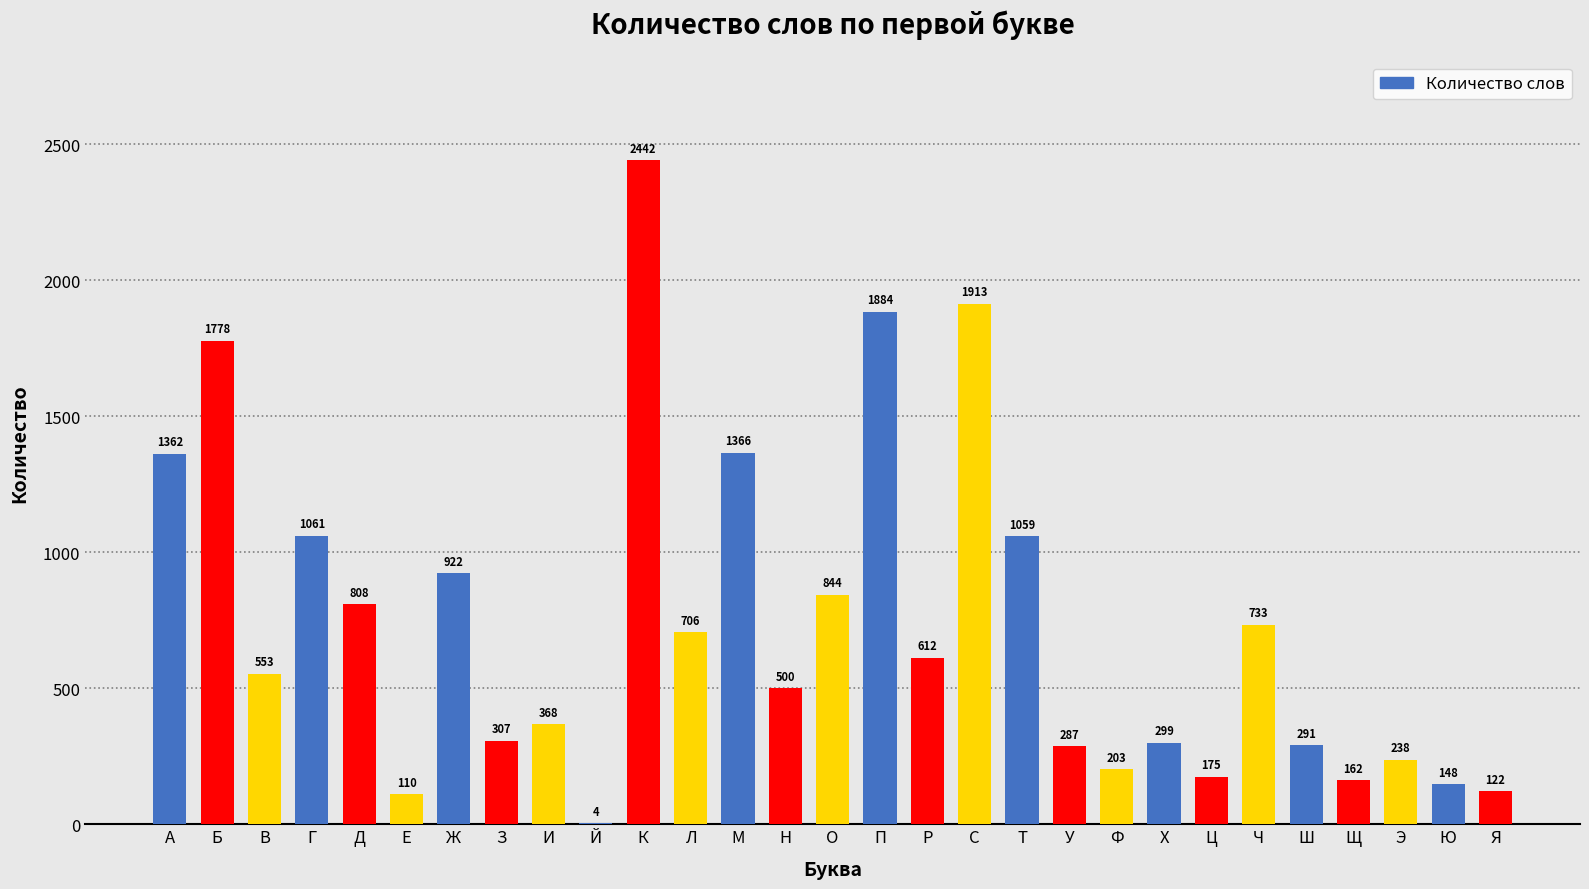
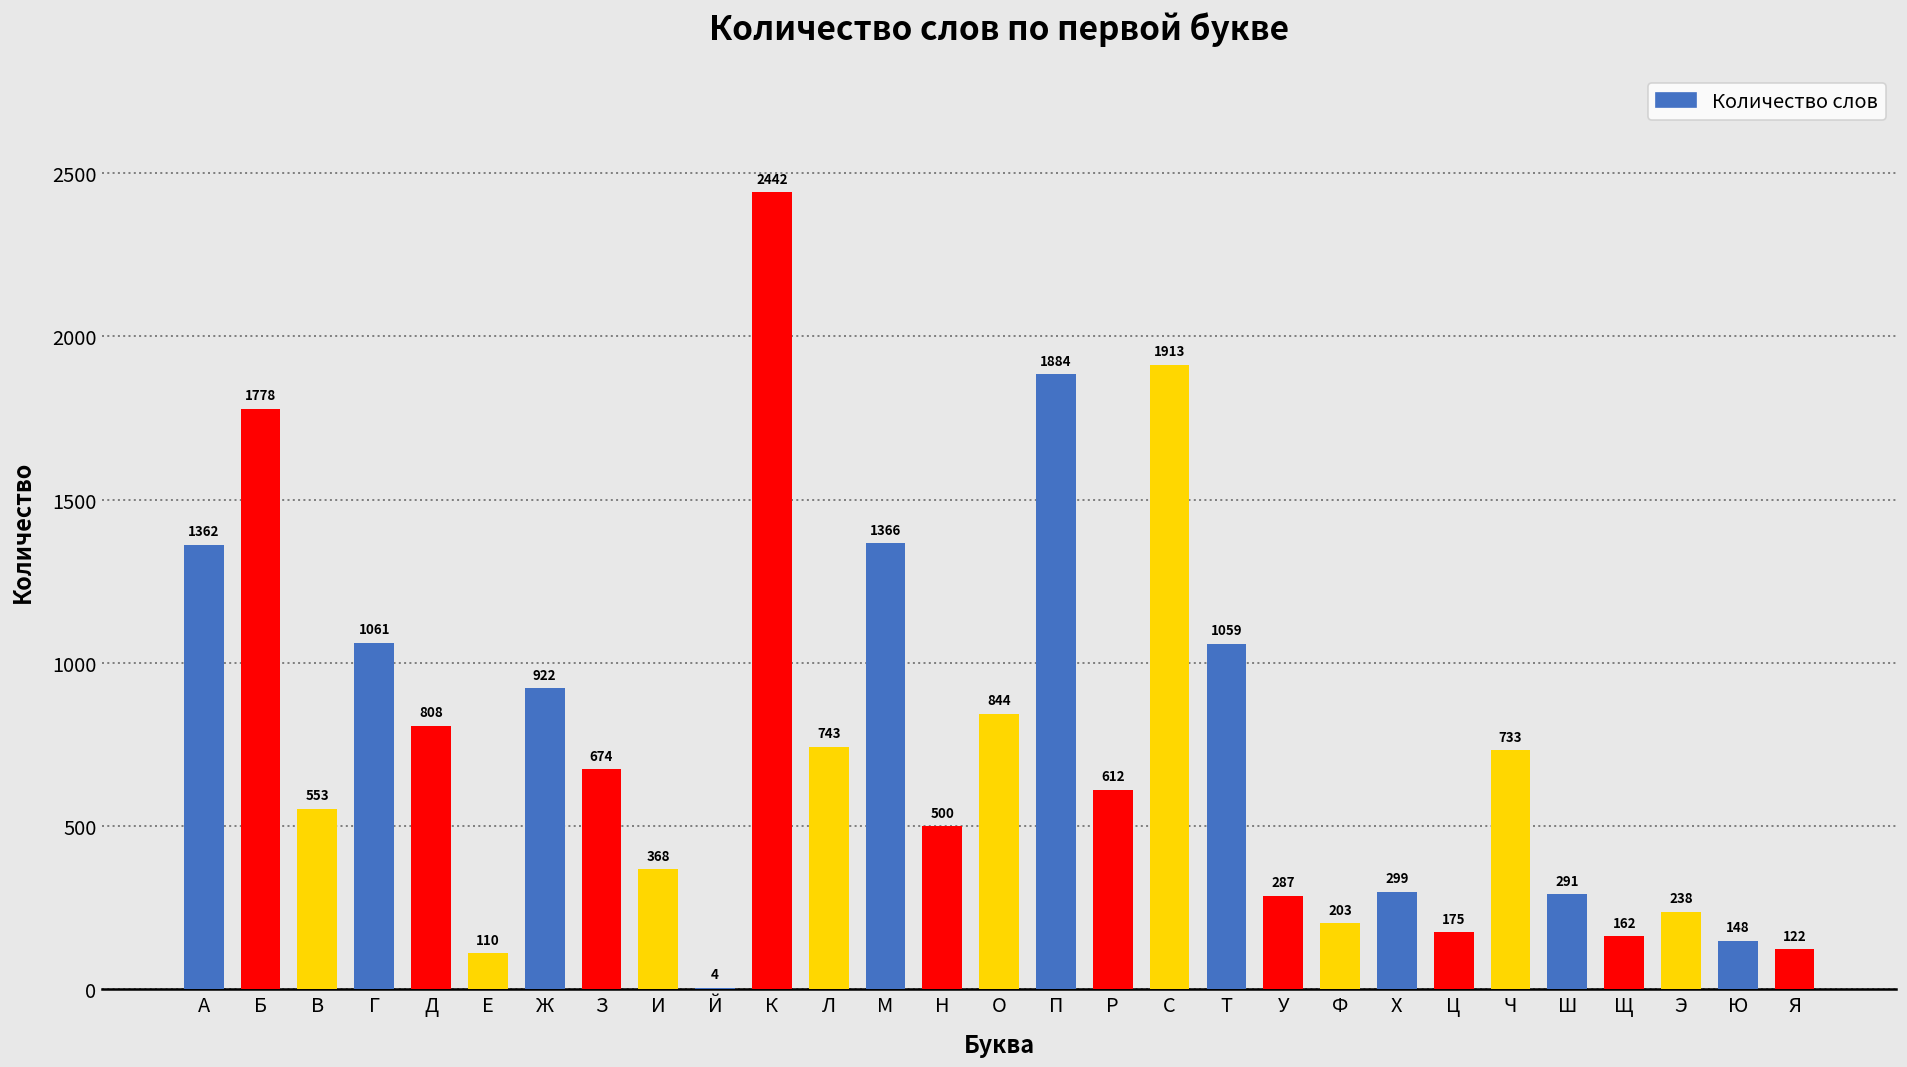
З: 307 -> 674
Л: 706 -> 743
